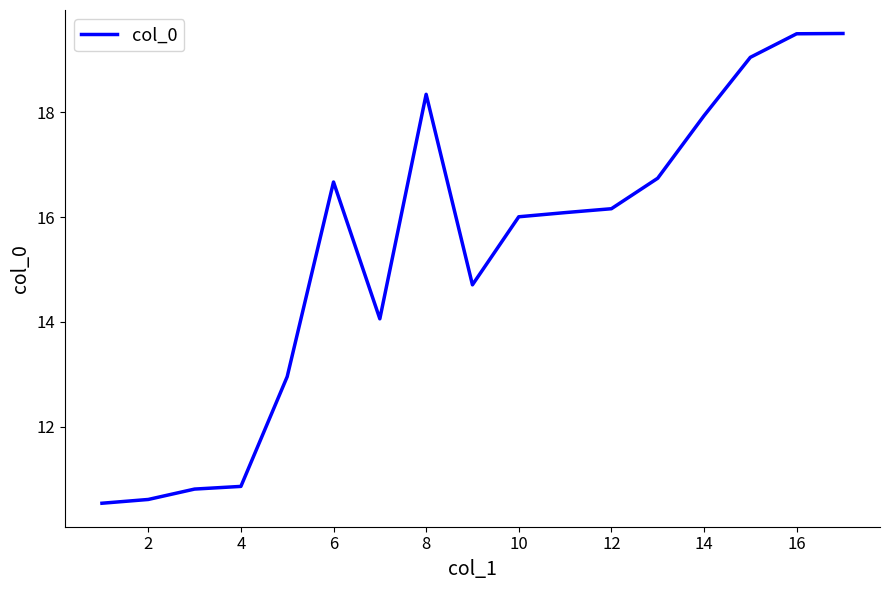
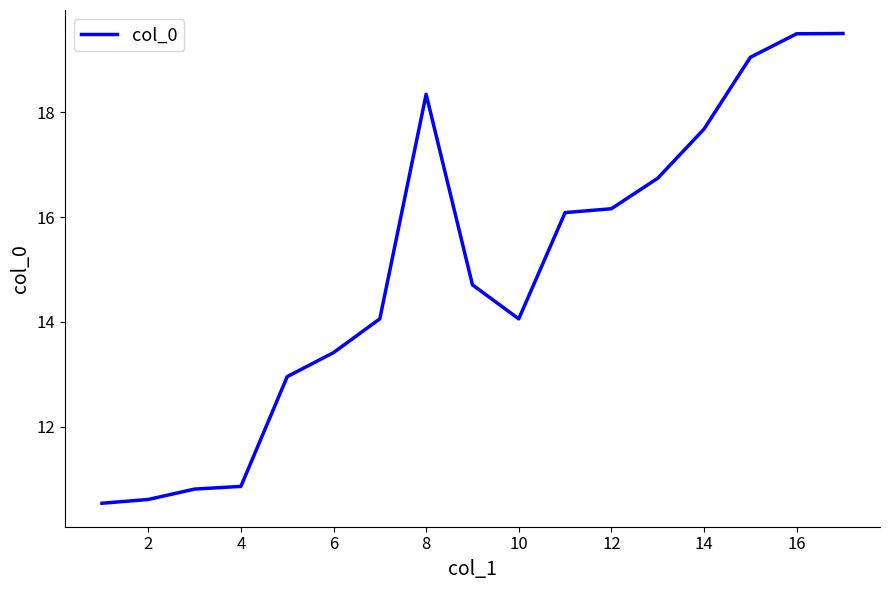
6: 16.7 -> 13.4
10: 16.0 -> 14.1
14: 17.9 -> 17.7
